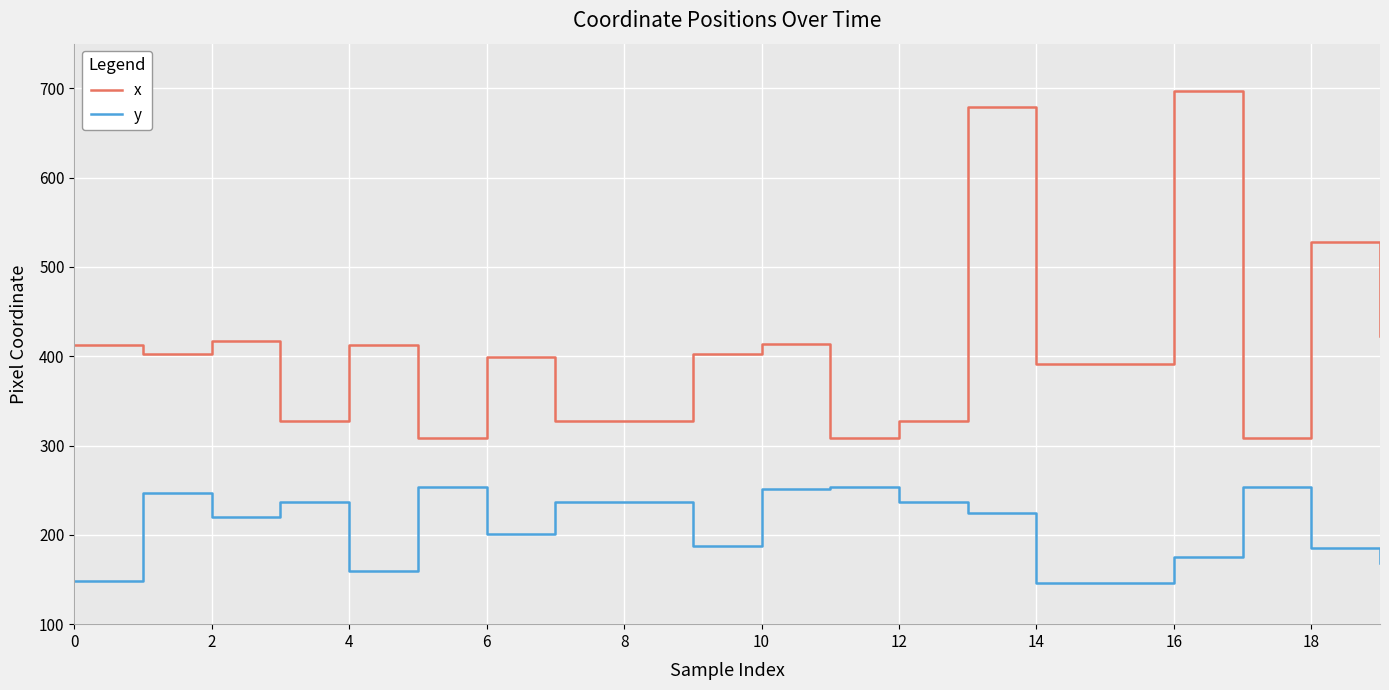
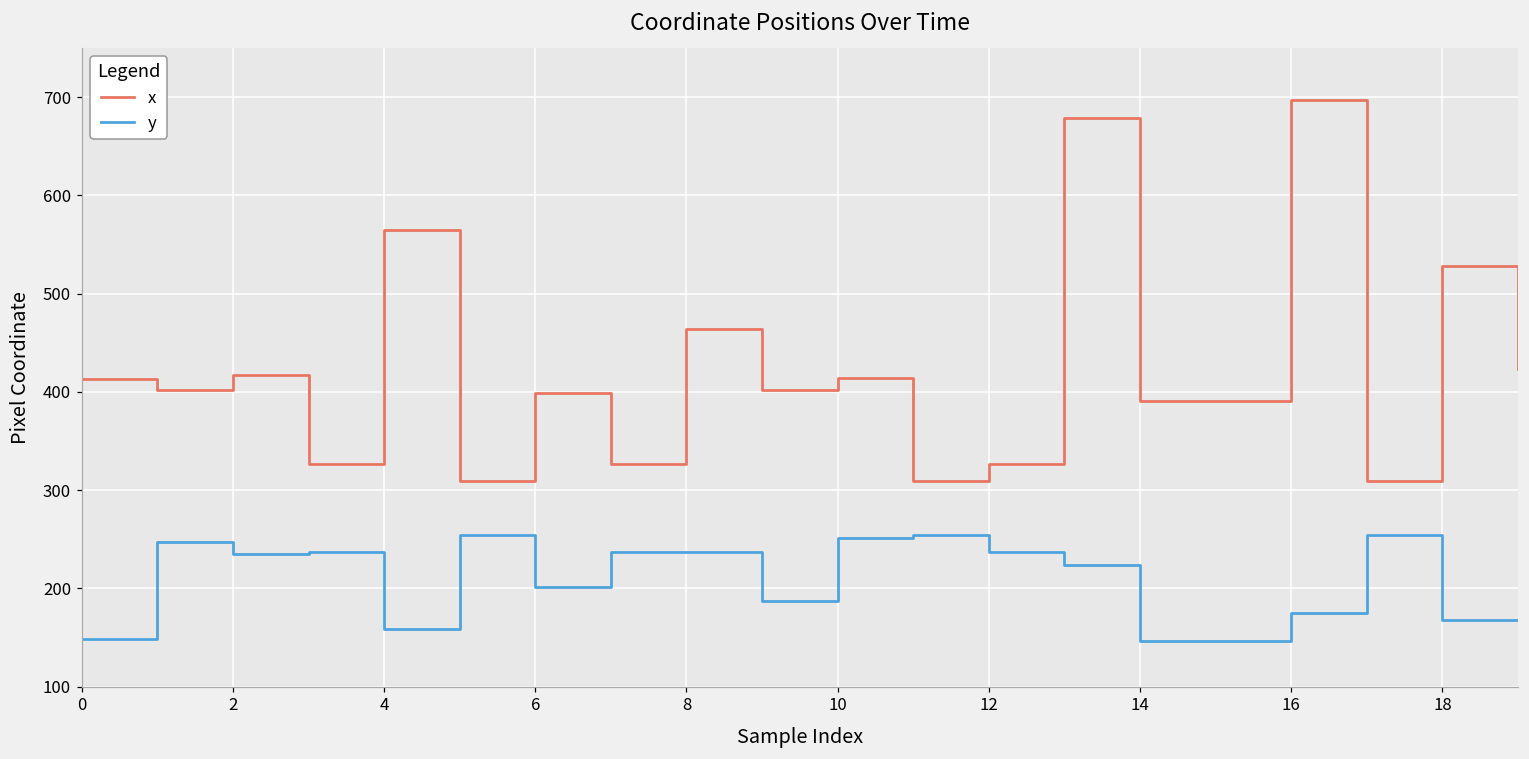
y, 2: 220 -> 240
x, 4: 410 -> 570
x, 8: 330 -> 460
y, 18: 190 -> 170
